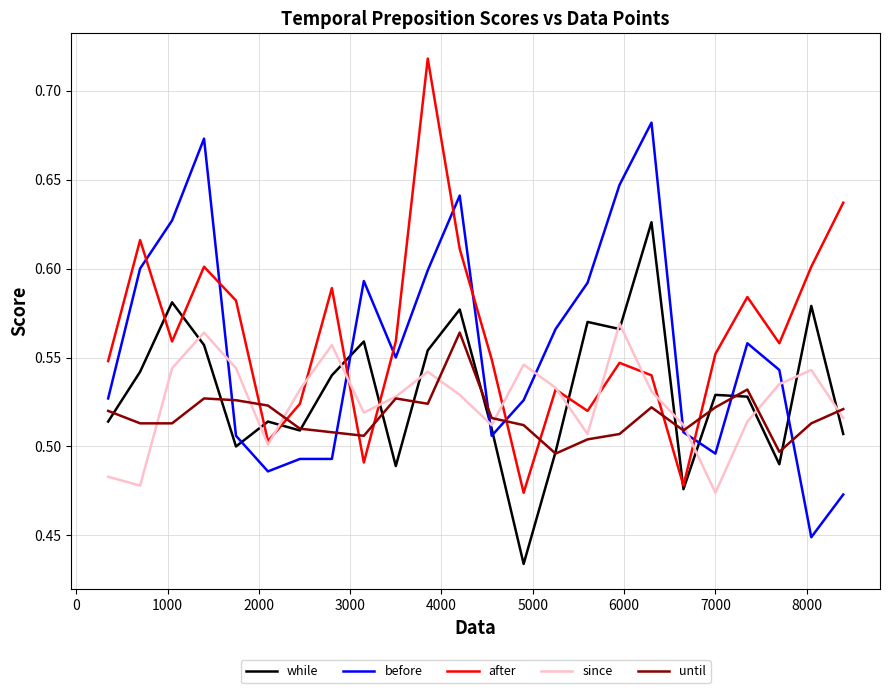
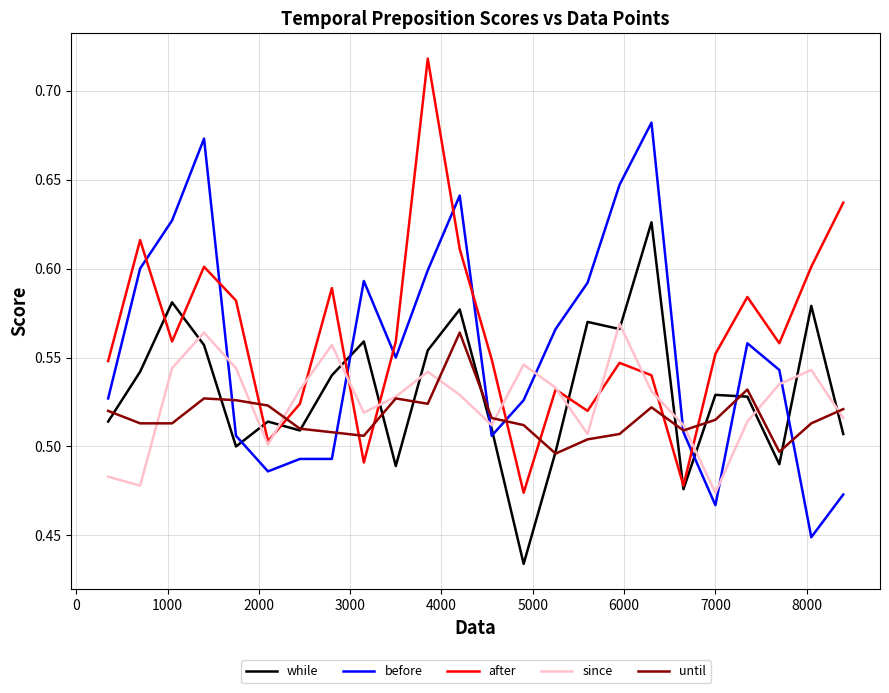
before, 7000: 0.496 -> 0.467
until, 7000: 0.522 -> 0.515
